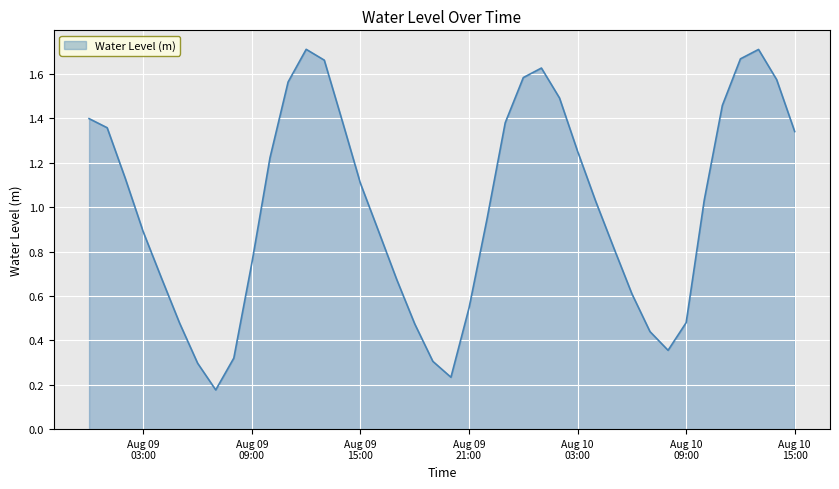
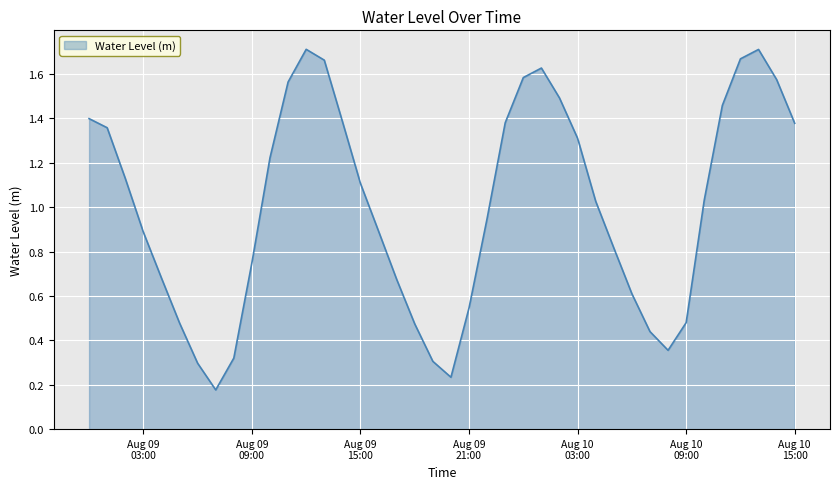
Aug 10 03:00: 1.25 -> 1.31
Aug 10 15:00: 1.34 -> 1.38
